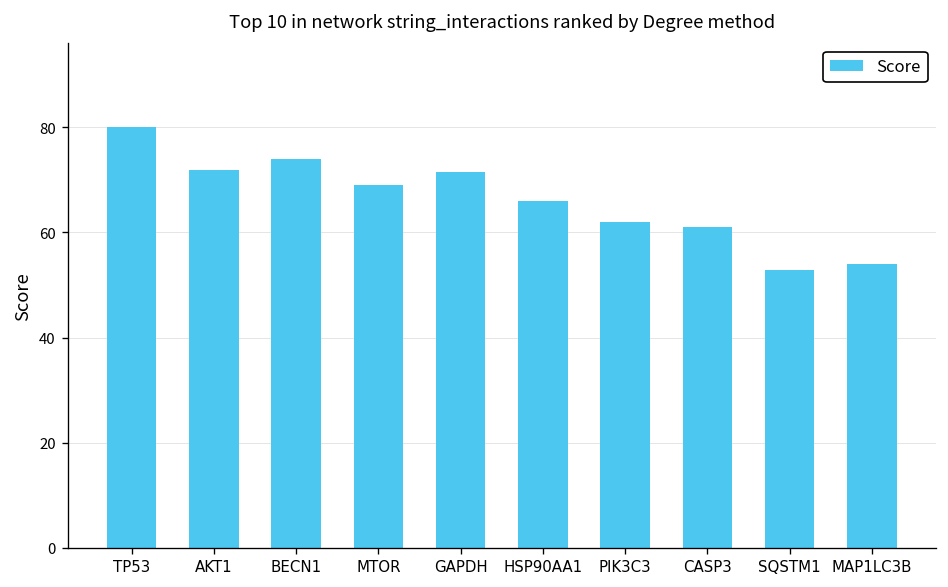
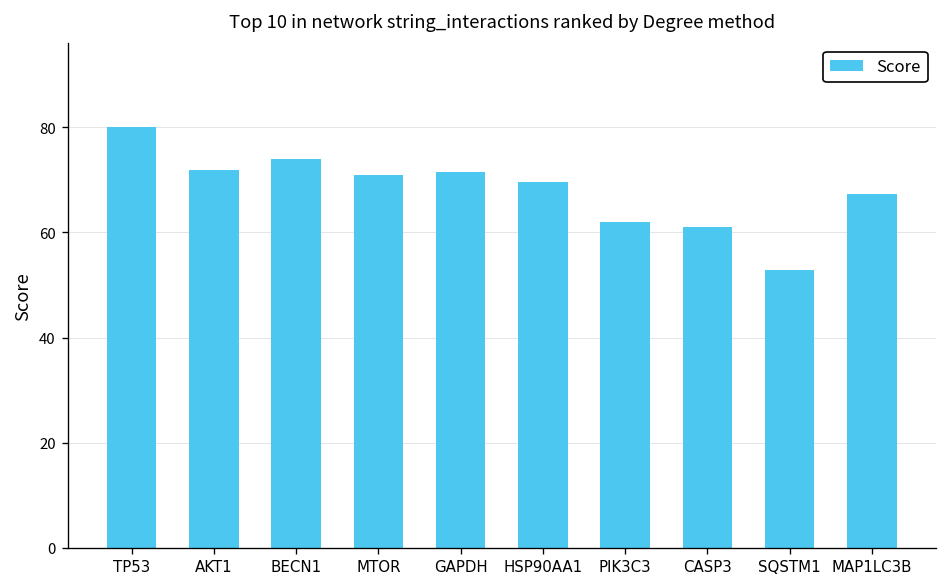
MTOR: 69 -> 71
HSP90AA1: 66 -> 70
MAP1LC3B: 54 -> 67
